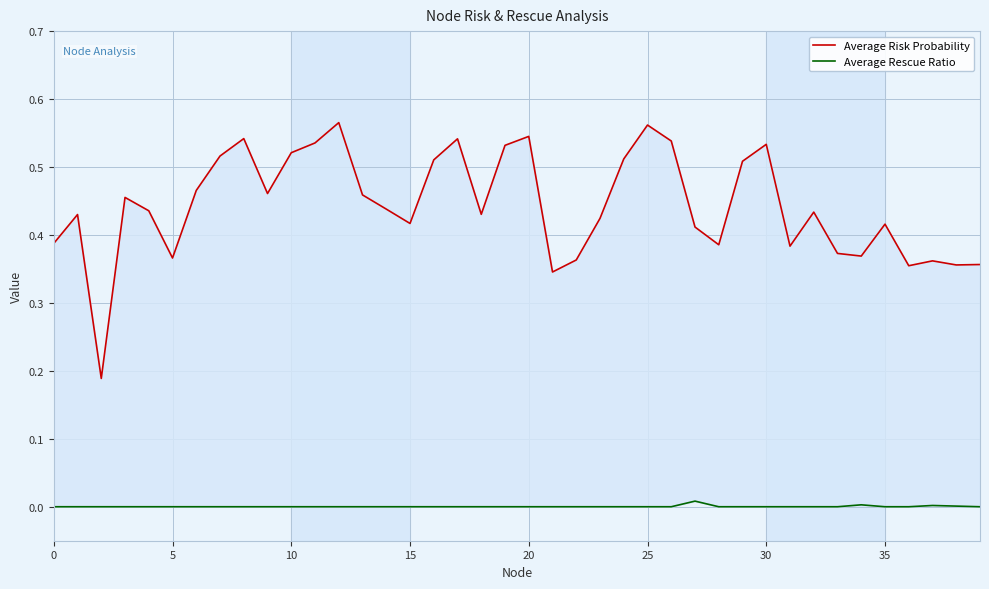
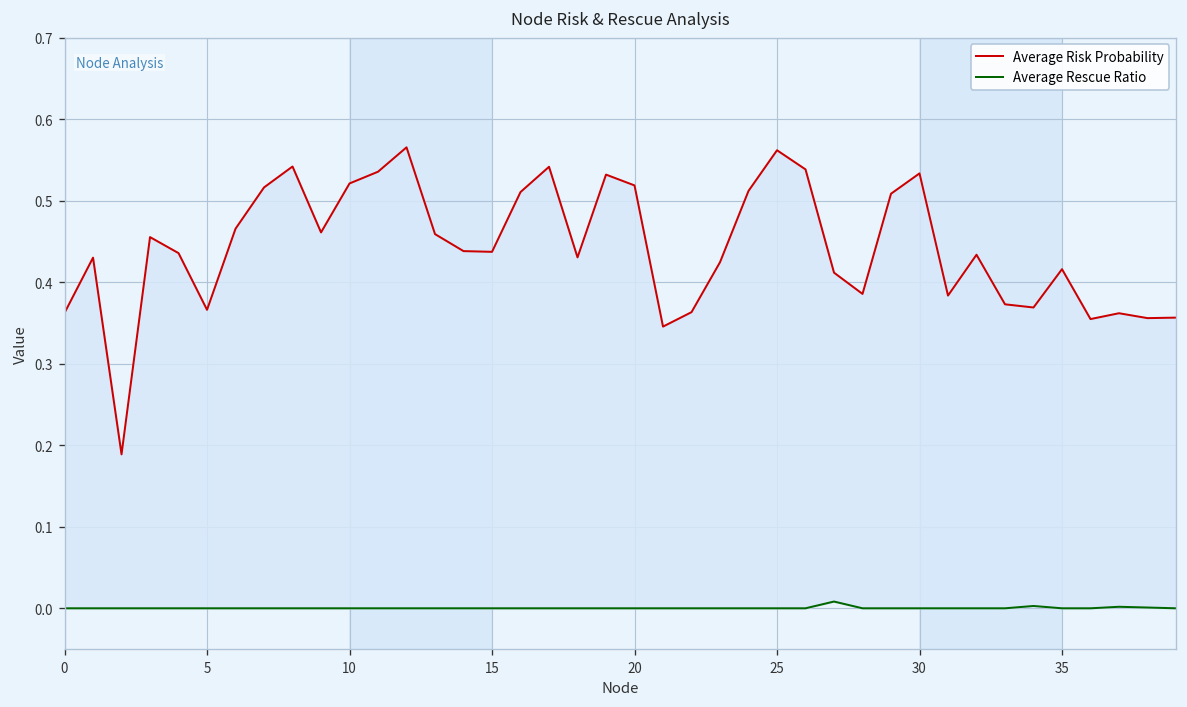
Average Risk Probability, 0: 0.39 -> 0.36
Average Risk Probability, 15: 0.42 -> 0.44
Average Risk Probability, 20: 0.55 -> 0.52
